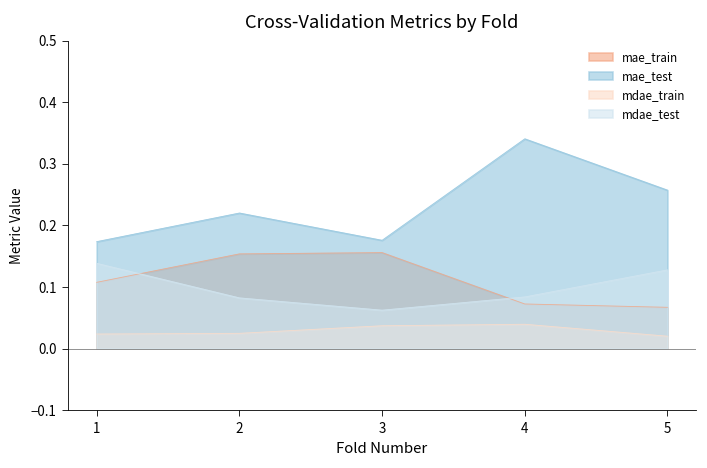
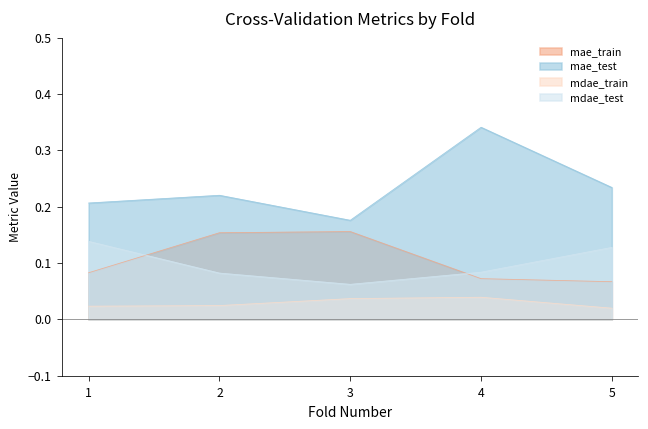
mae_train, 1: 0.11 -> 0.08
mae_test, 1: 0.17 -> 0.21
mae_test, 5: 0.26 -> 0.23
